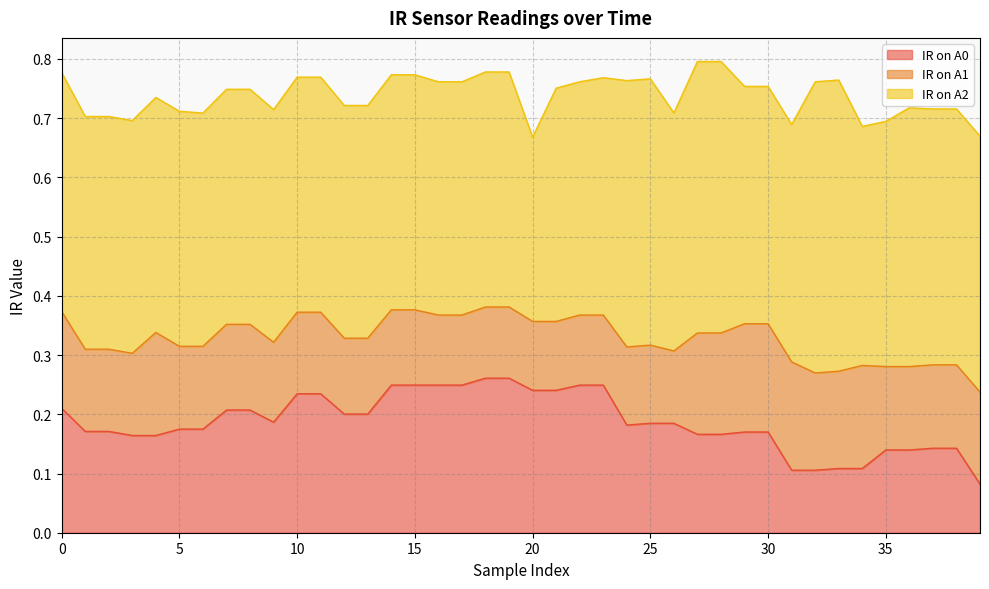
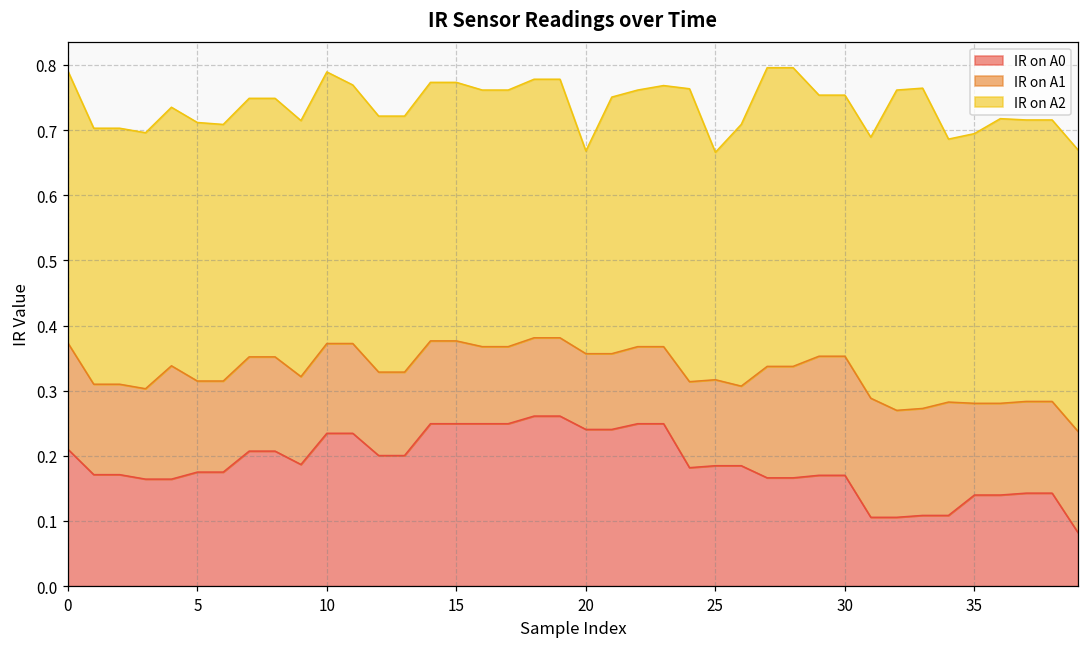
IR on A2, 0: 0.40 -> 0.42
IR on A2, 10: 0.40 -> 0.42
IR on A2, 25: 0.45 -> 0.35
